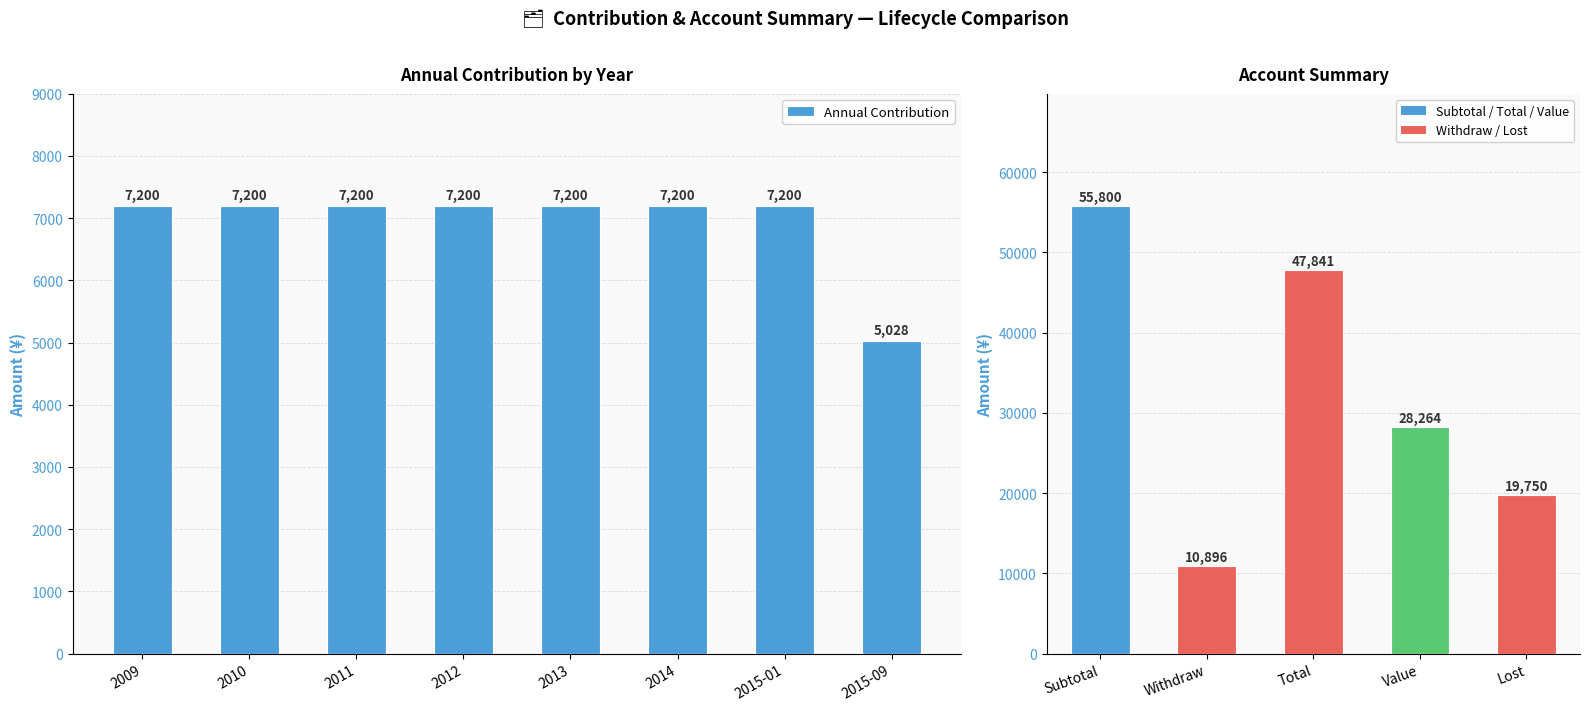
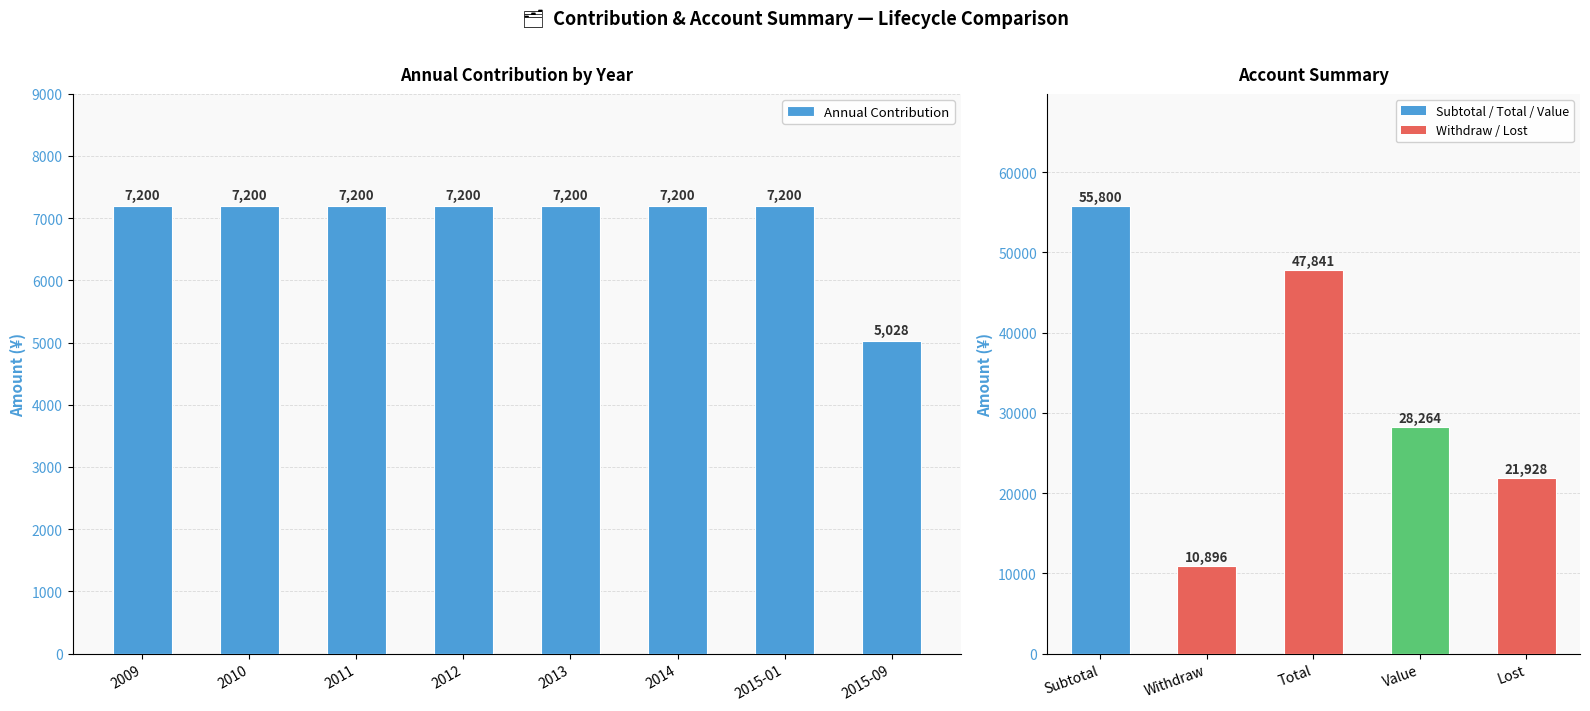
Account Summary, Lost: 19,750 -> 21,928
